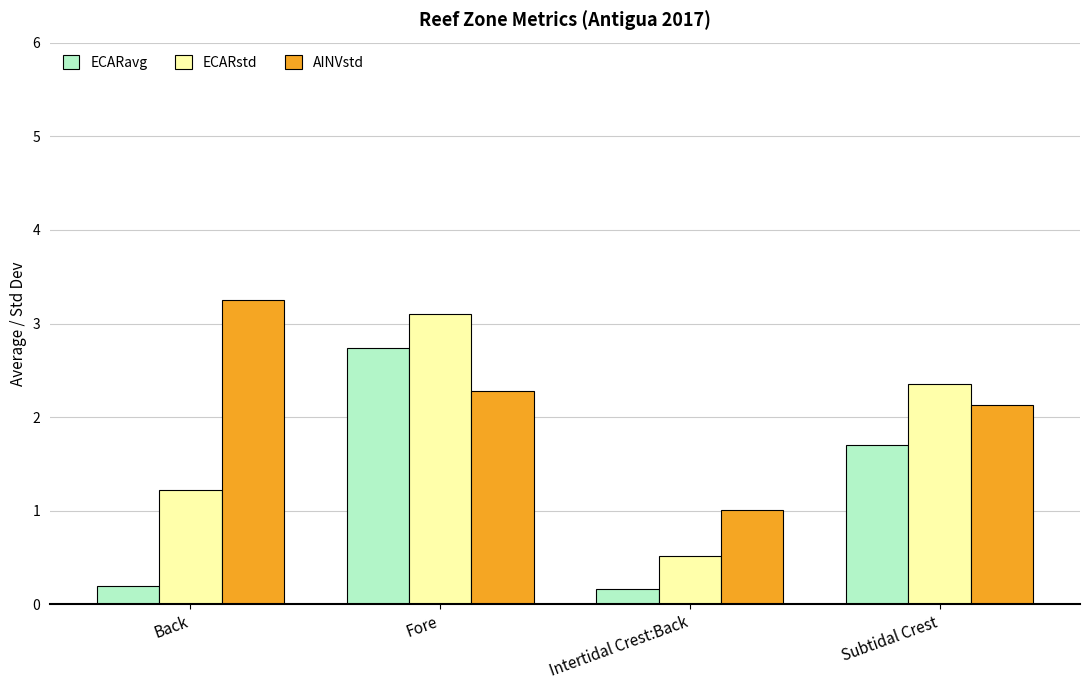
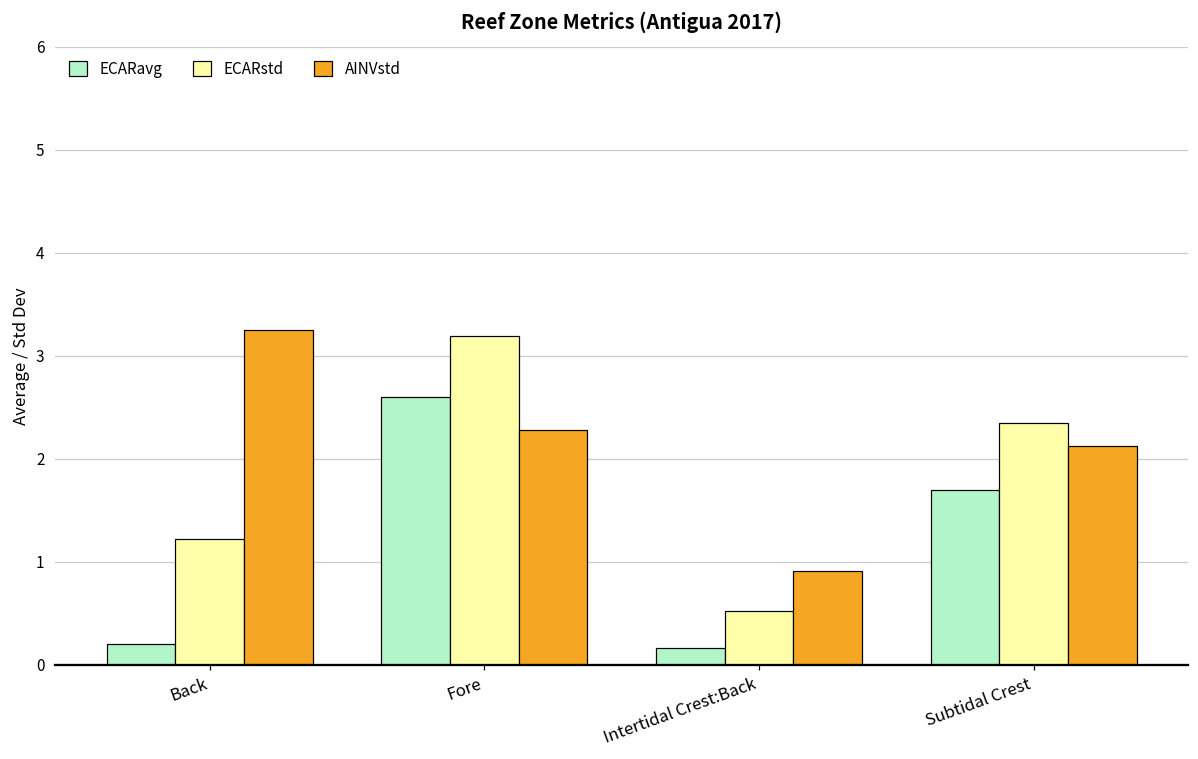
ECARavg, Fore: 2.7 -> 2.6
ECARstd, Fore: 3.1 -> 3.2
AINVstd, Intertidal Crest:Back: 1.0 -> 0.9
